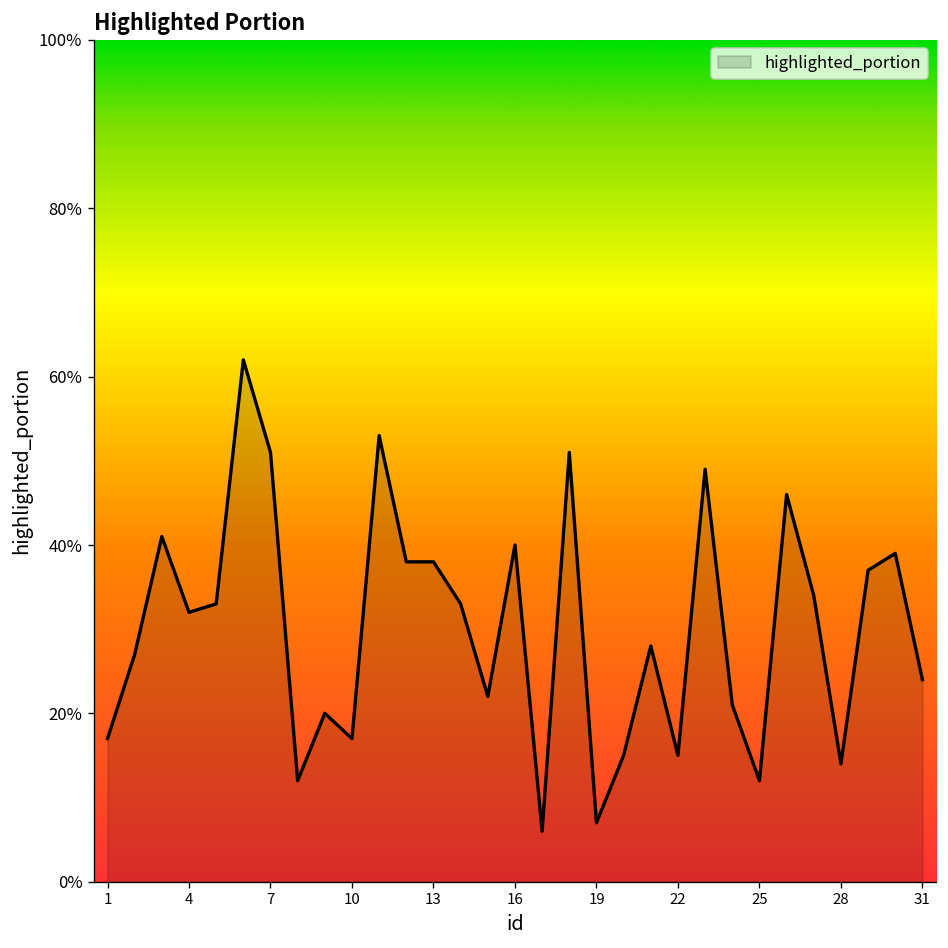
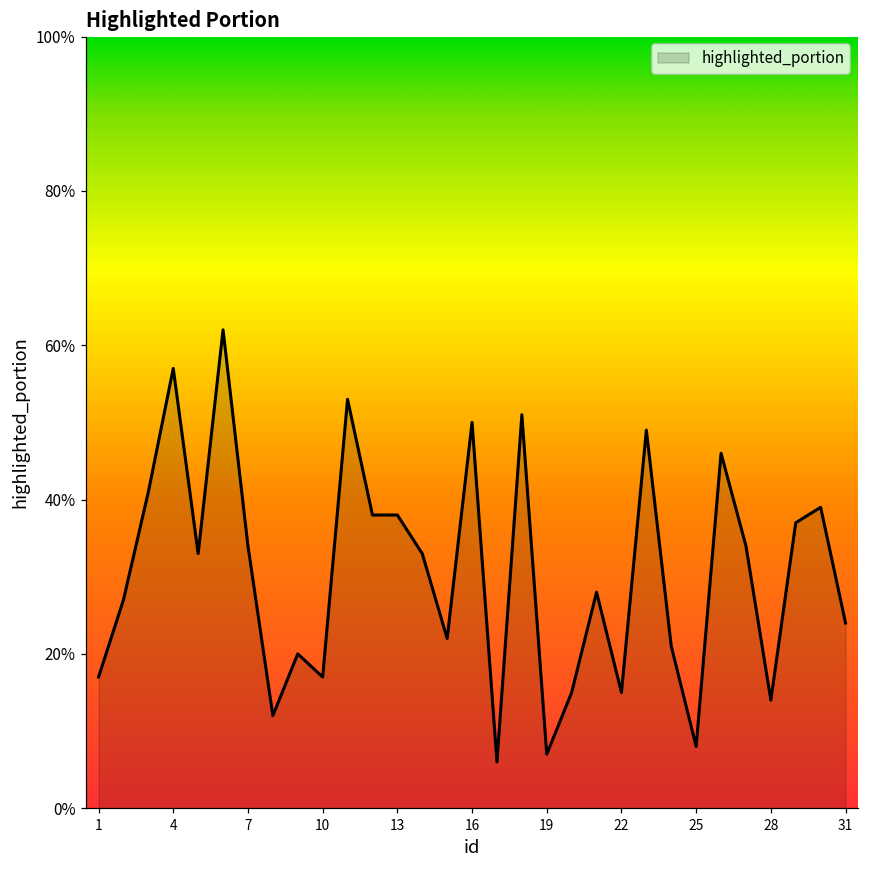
4: 32% -> 57%
7: 51% -> 34%
16: 40% -> 50%
25: 12% -> 8%
